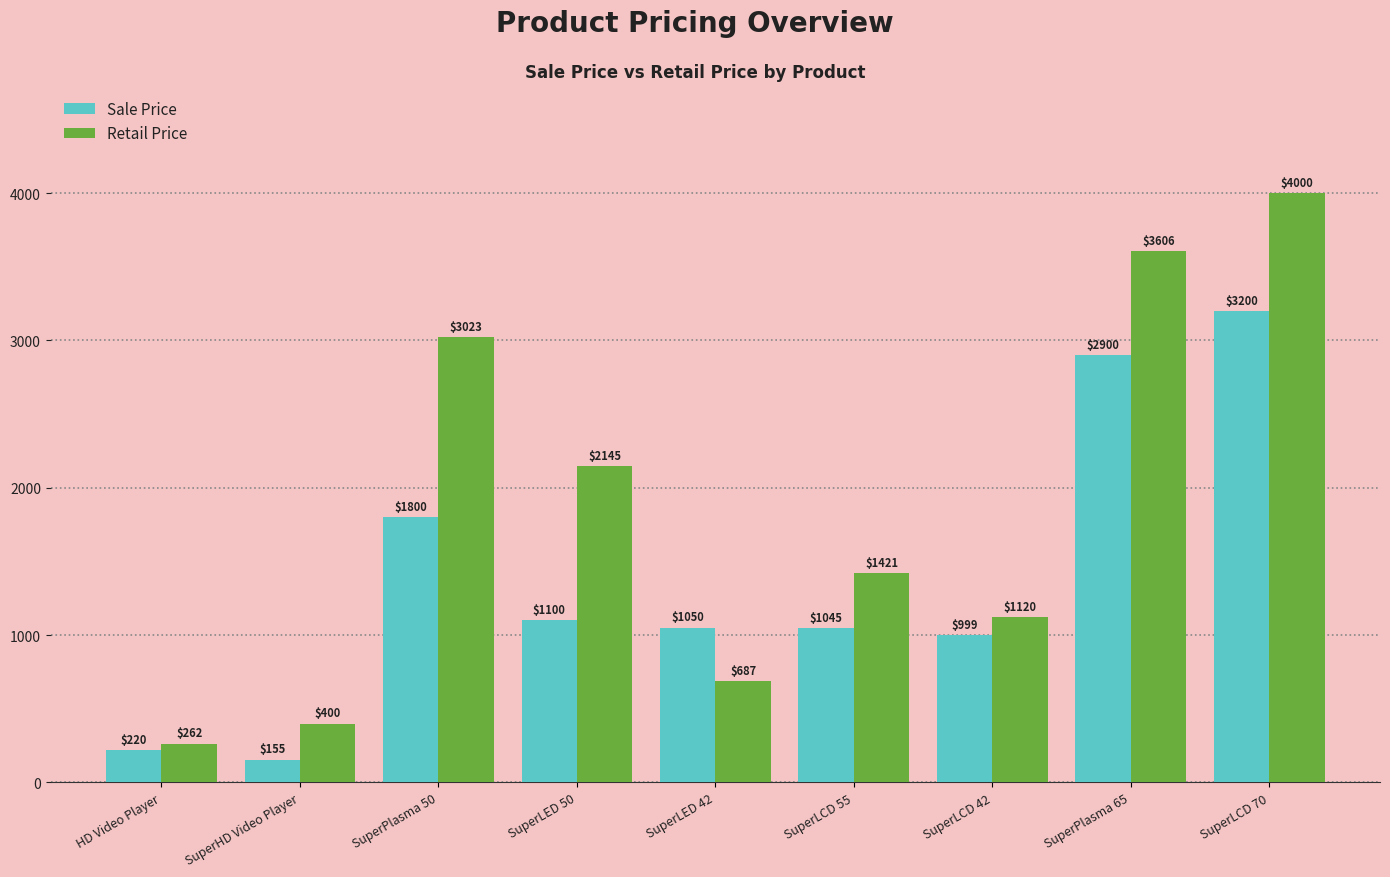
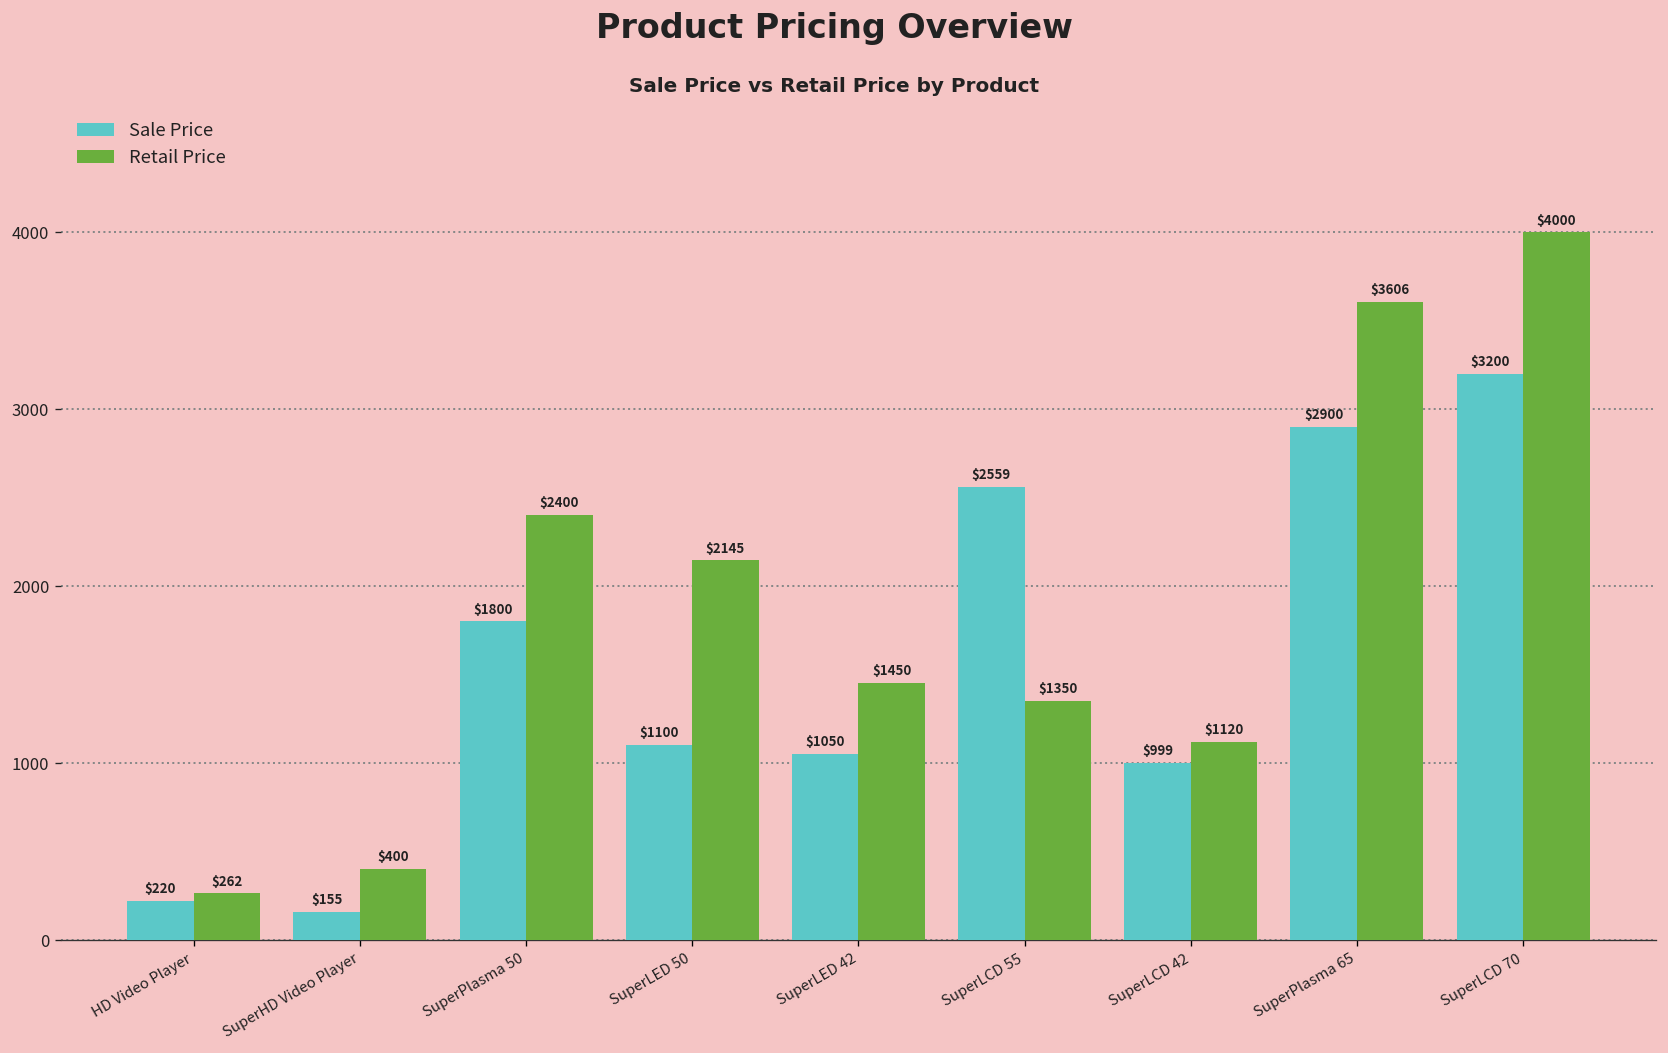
Retail Price, SuperPlasma 50: $3023 -> $2400
Retail Price, SuperLED 42: $687 -> $1450
Sale Price, SuperLCD 55: $1045 -> $2559
Retail Price, SuperLCD 55: $1421 -> $1350
